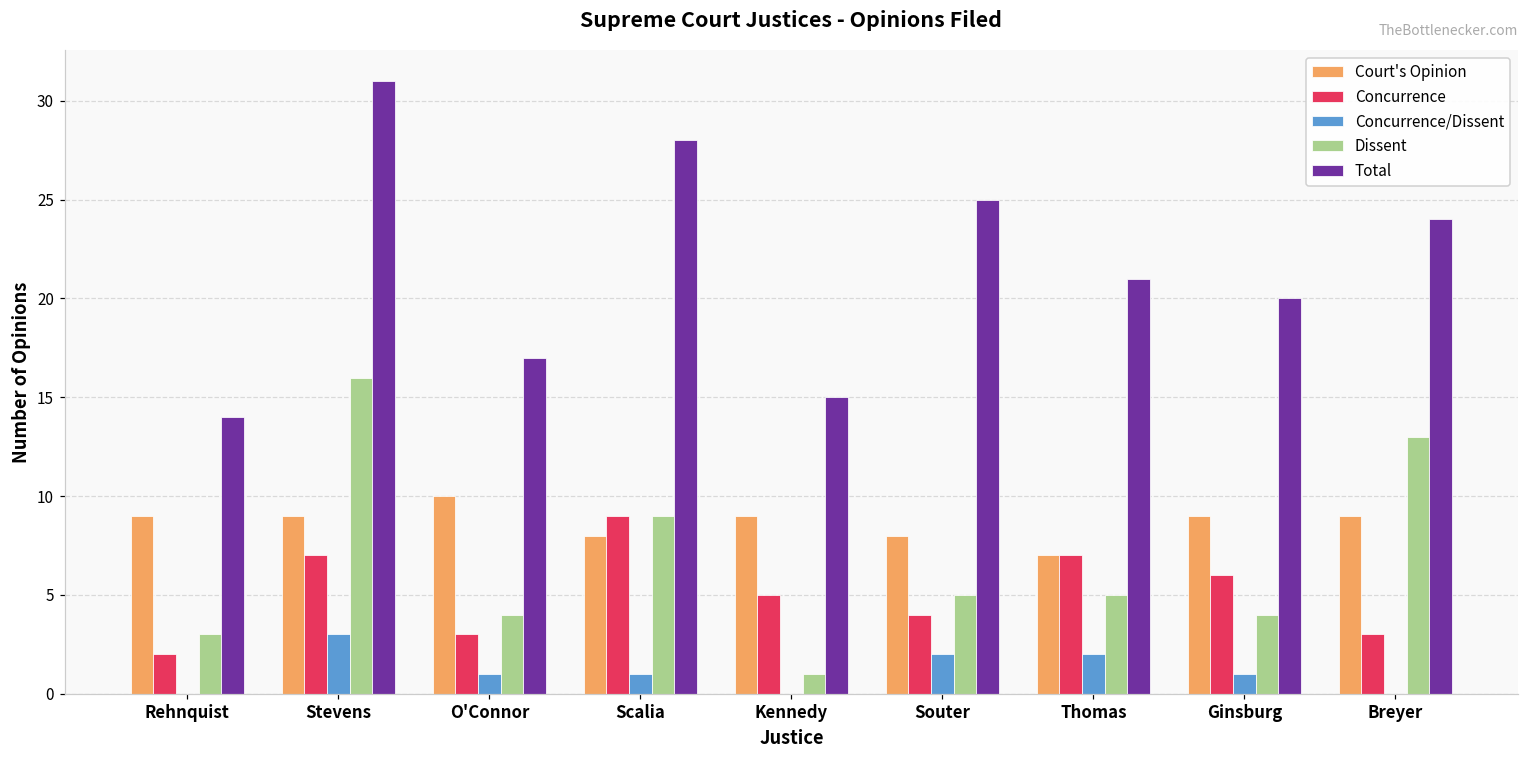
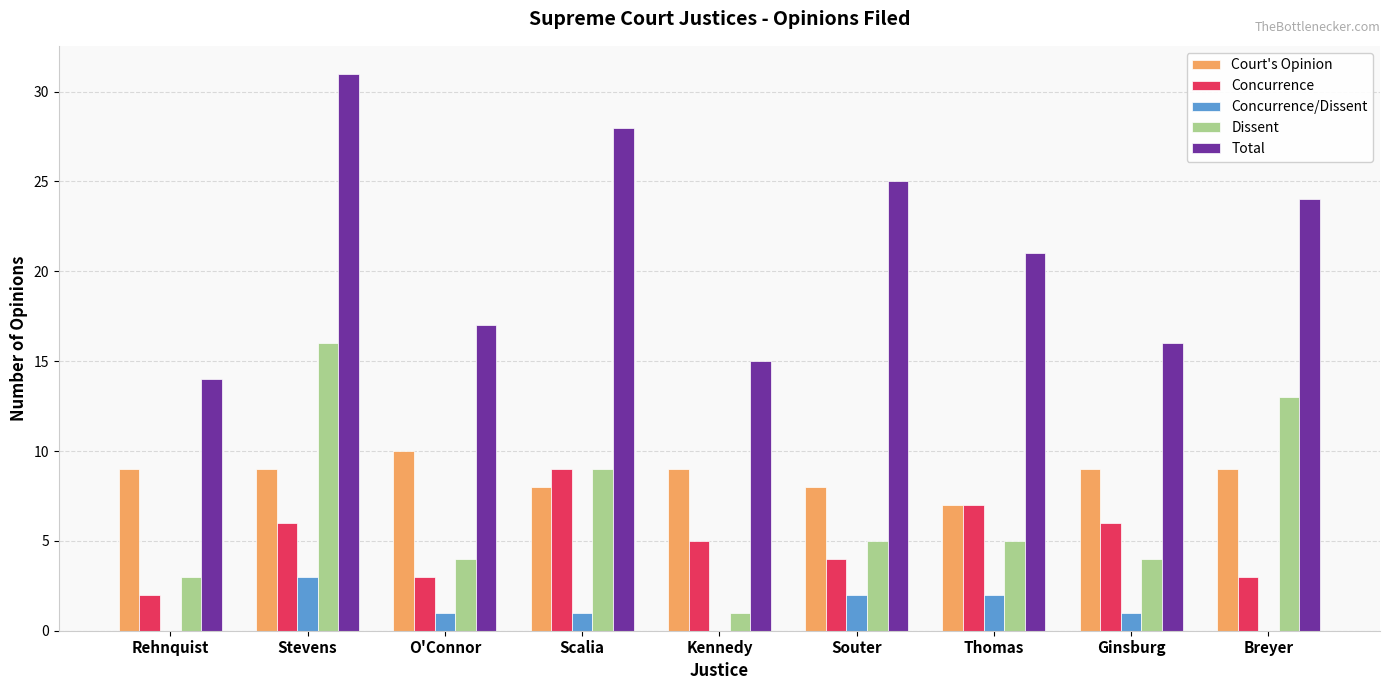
Concurrence, Stevens: 7 -> 6
Total, Ginsburg: 20 -> 16
